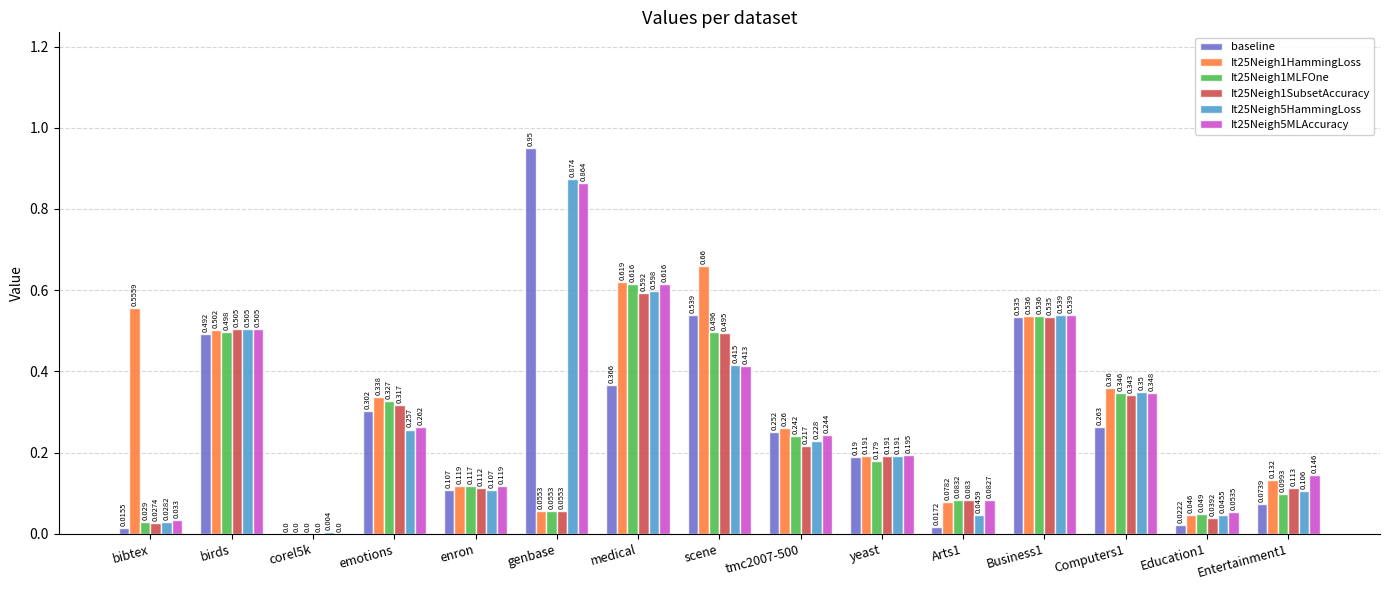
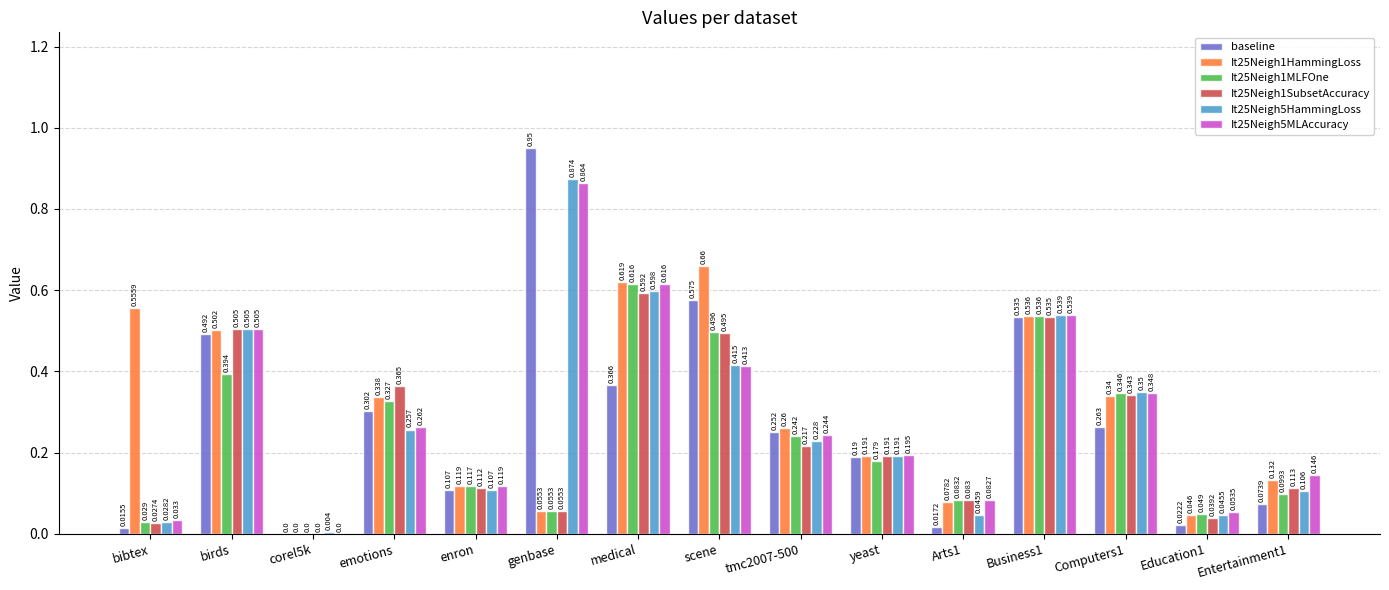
It25Neigh1MLFOne, birds: 0.498 -> 0.394
It25Neigh1SubsetAccuracy, emotions: 0.317 -> 0.365
baseline, scene: 0.539 -> 0.575
It25Neigh1HammingLoss, Computers1: 0.36 -> 0.34
